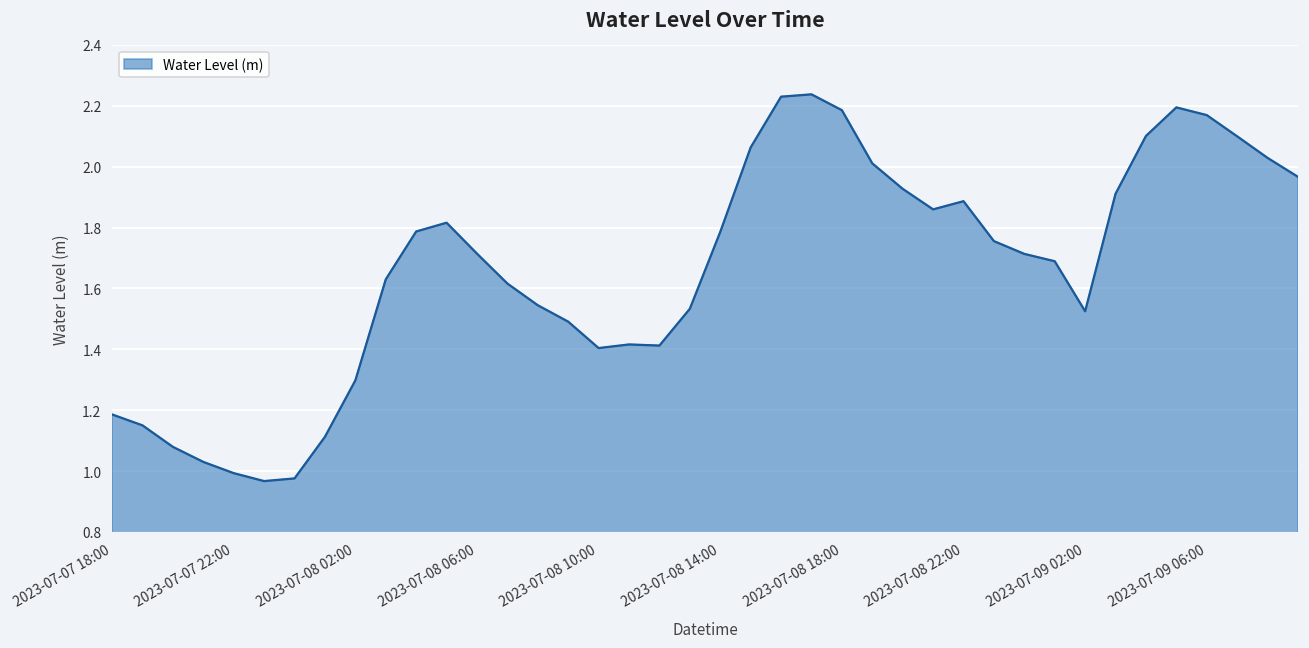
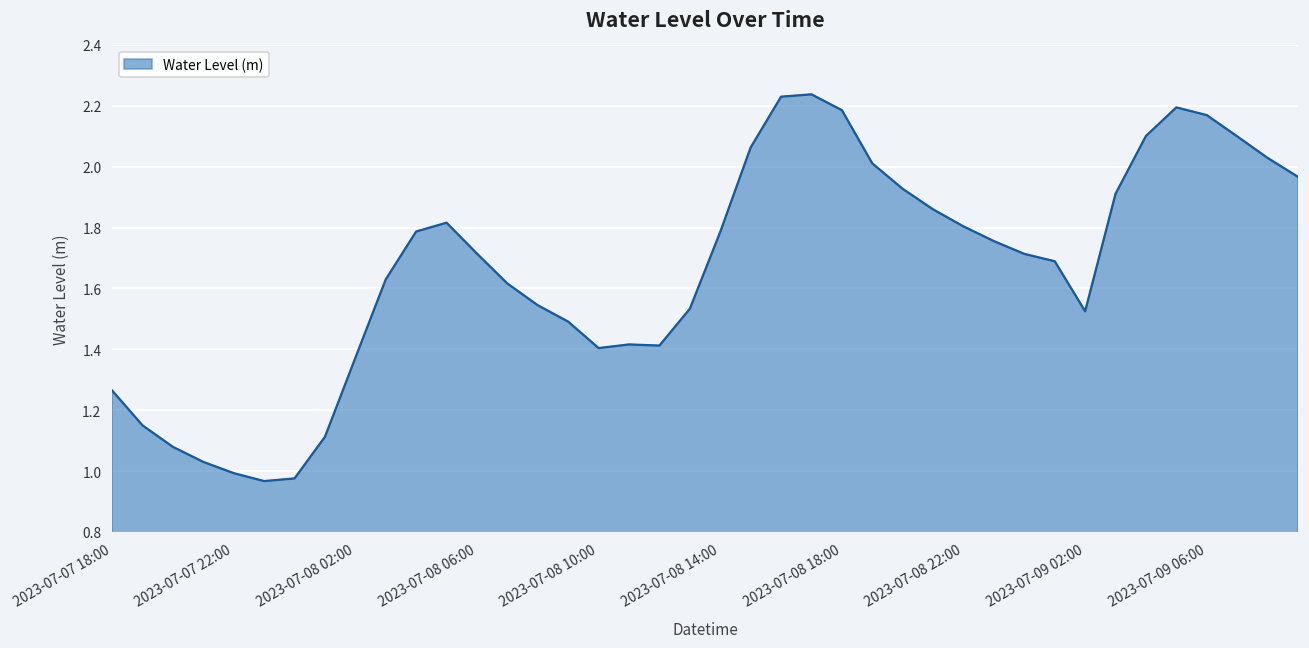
2023-07-07 18:00: 1.19 -> 1.26
2023-07-08 02:00: 1.30 -> 1.37
2023-07-08 22:00: 1.89 -> 1.80
